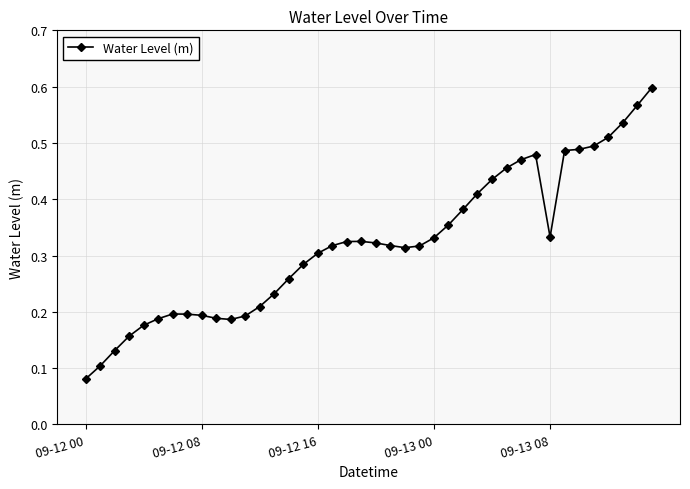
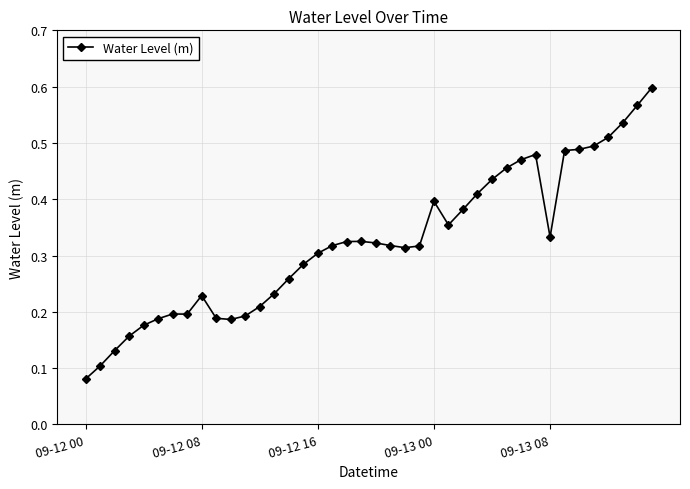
09-12 08: 0.19 -> 0.23
09-13 00: 0.33 -> 0.40
